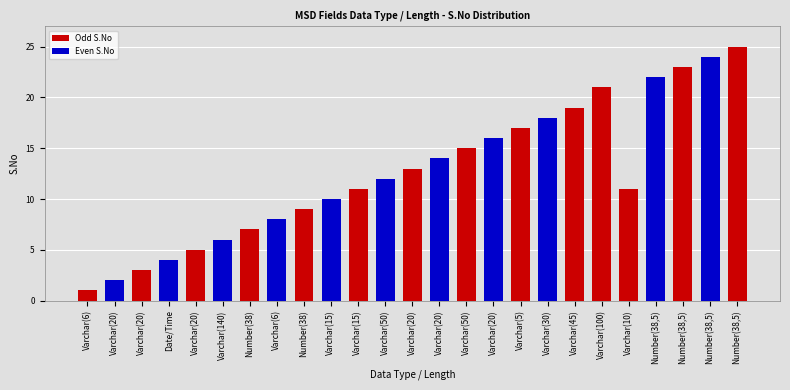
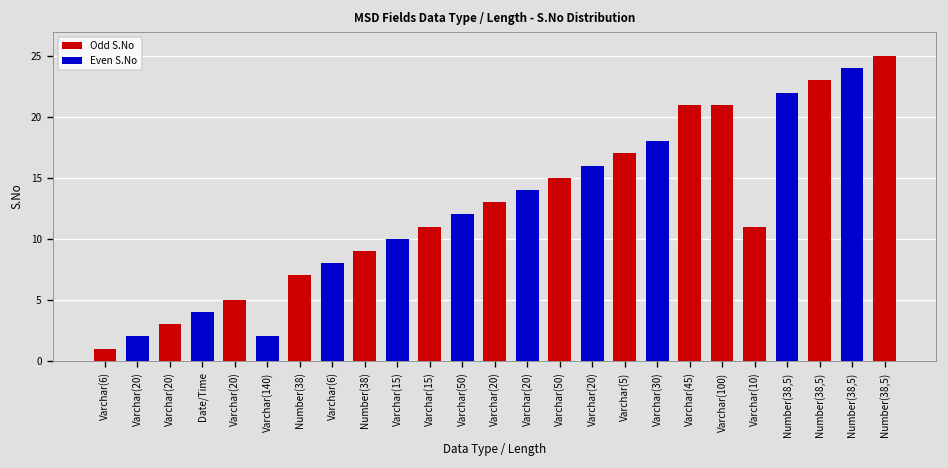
Varchar(140): 6 -> 2
Varchar(45): 19 -> 21
